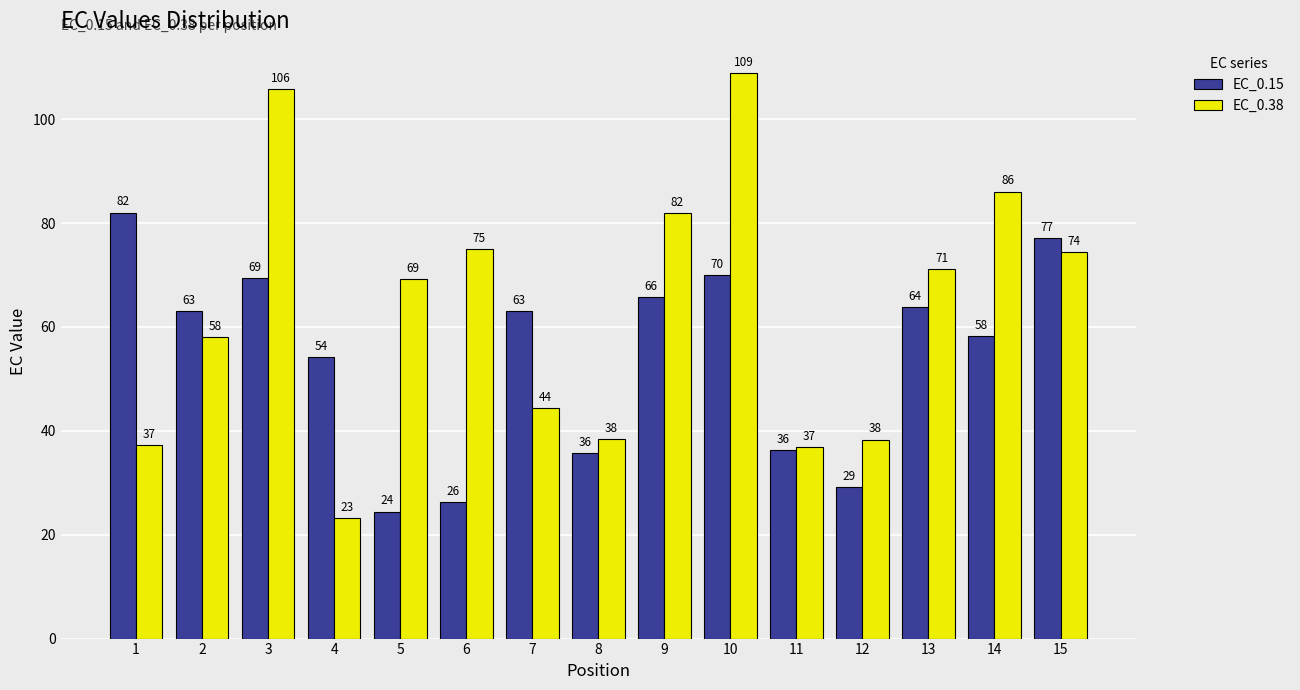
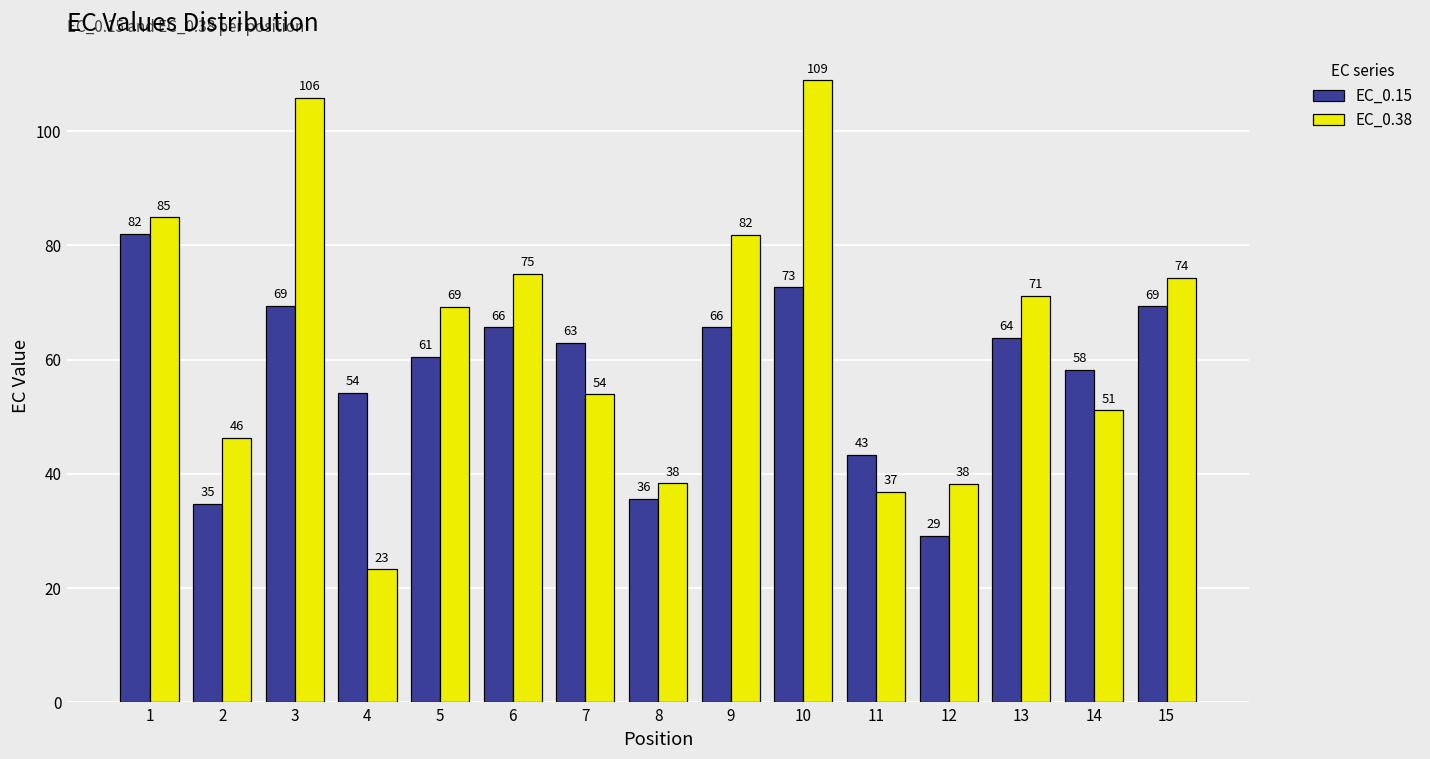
EC_0.38, 1: 37 -> 85
EC_0.15, 2: 63 -> 35
EC_0.38, 2: 58 -> 46
EC_0.15, 5: 24 -> 61
EC_0.15, 6: 26 -> 66
EC_0.38, 7: 44 -> 54
EC_0.15, 10: 70 -> 73
EC_0.15, 11: 36 -> 43
EC_0.38, 14: 86 -> 51
EC_0.15, 15: 77 -> 69
